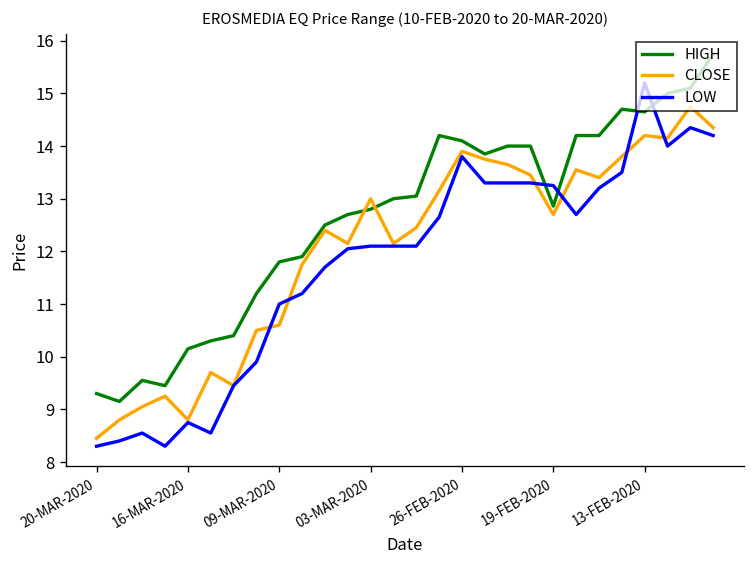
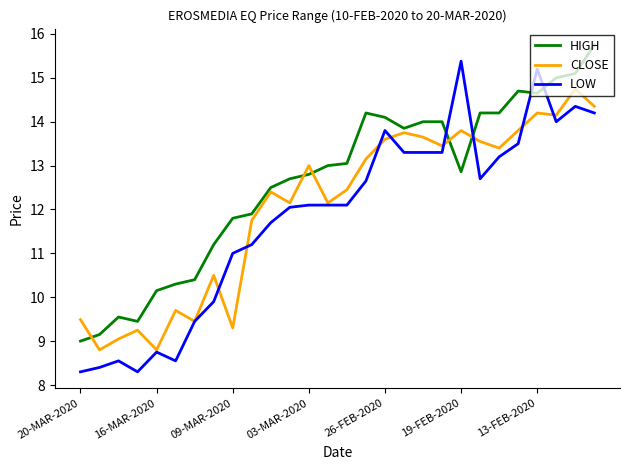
HIGH, 20-MAR-2020: 9.3 -> 9.0
CLOSE, 20-MAR-2020: 8.5 -> 9.5
CLOSE, 09-MAR-2020: 10.6 -> 9.3
CLOSE, 26-FEB-2020: 13.9 -> 13.6
CLOSE, 19-FEB-2020: 12.7 -> 13.8
LOW, 19-FEB-2020: 13.3 -> 15.4
